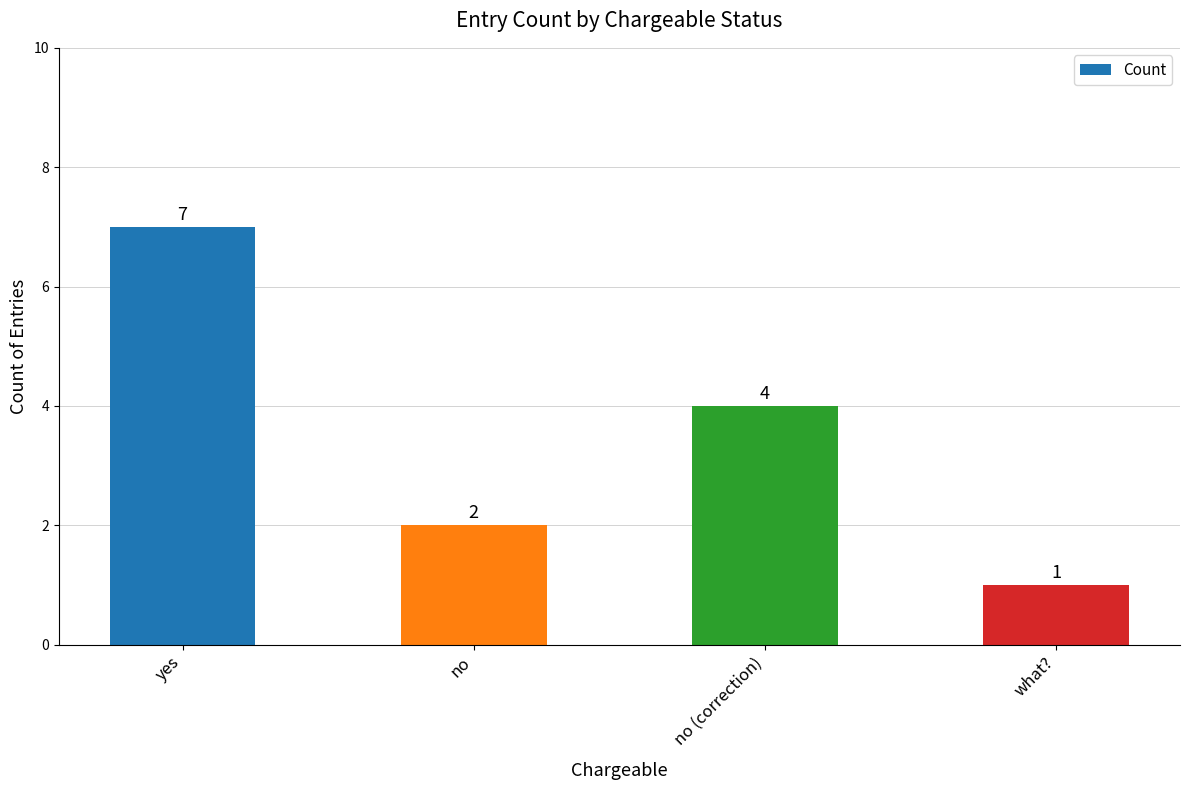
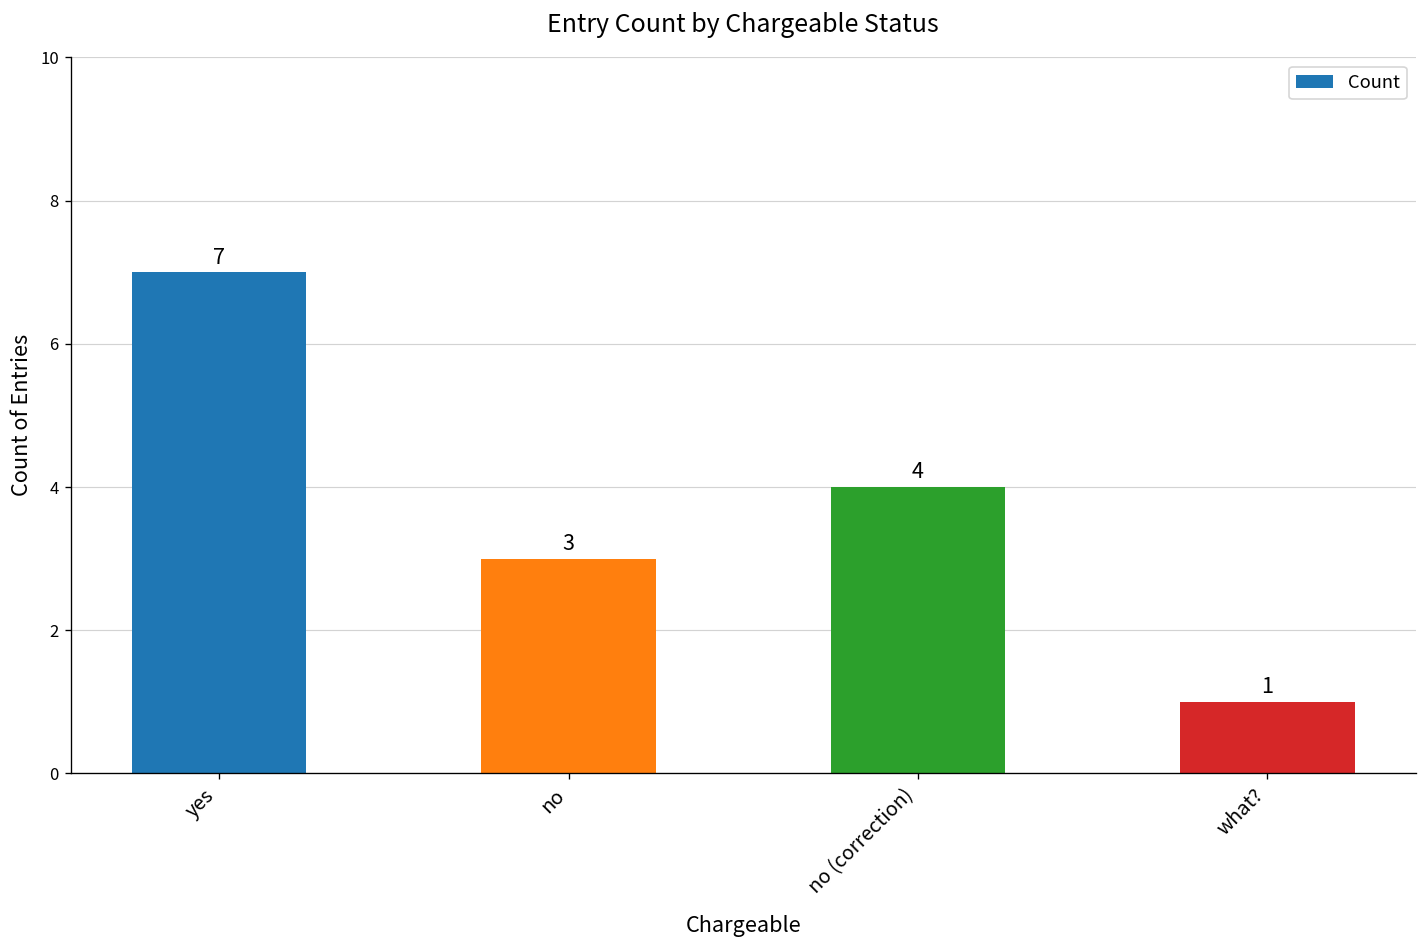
no: 2 -> 3
